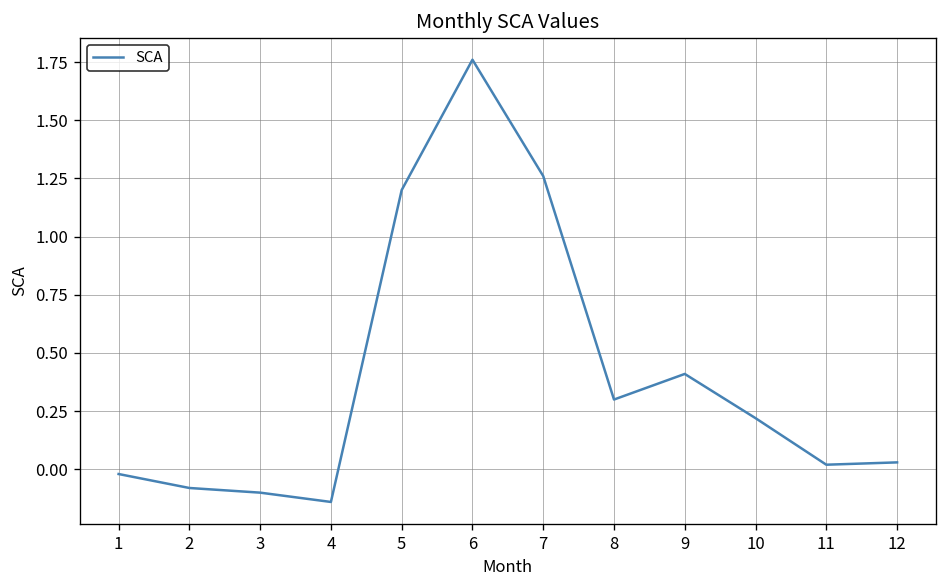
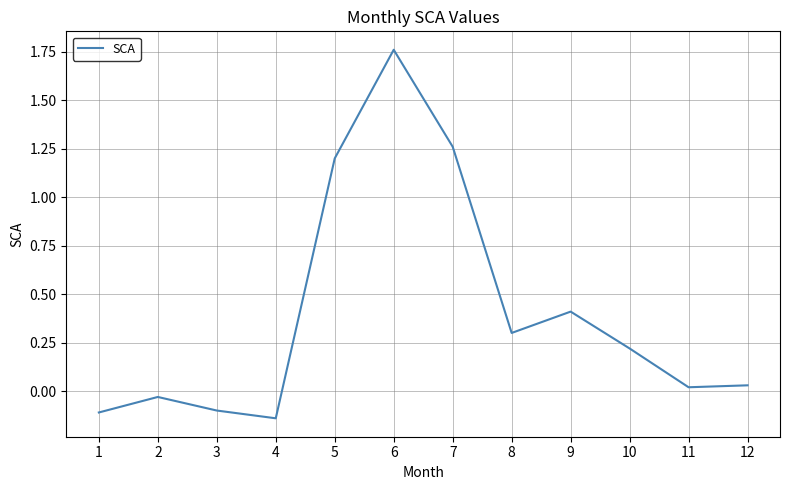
1: -0.02 -> -0.11
2: -0.08 -> -0.03
